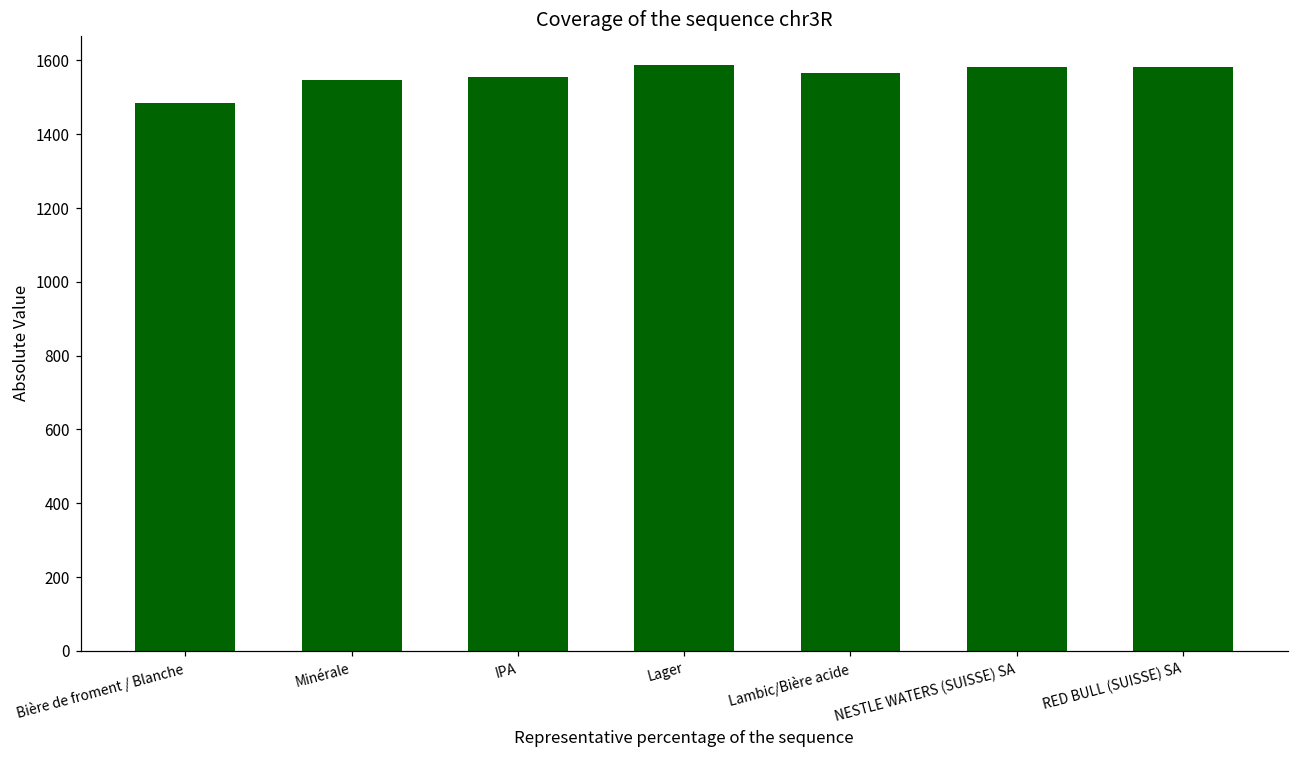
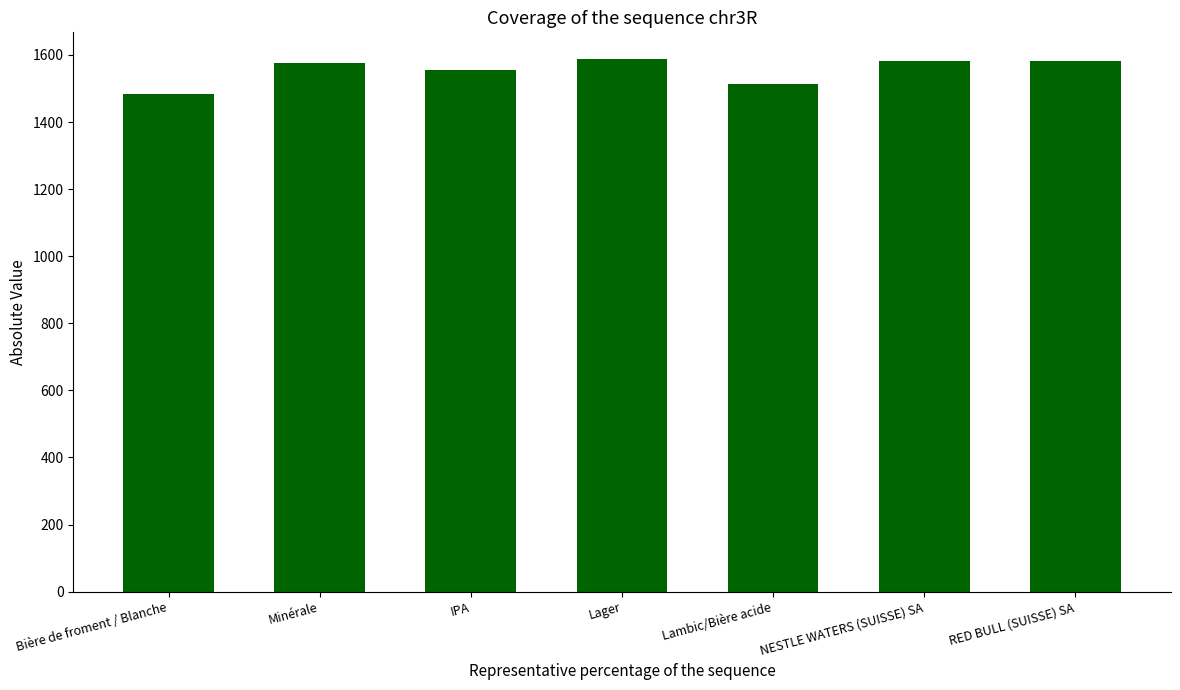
Minérale: 1550 -> 1580
Lambic/Bière acide: 1570 -> 1510
